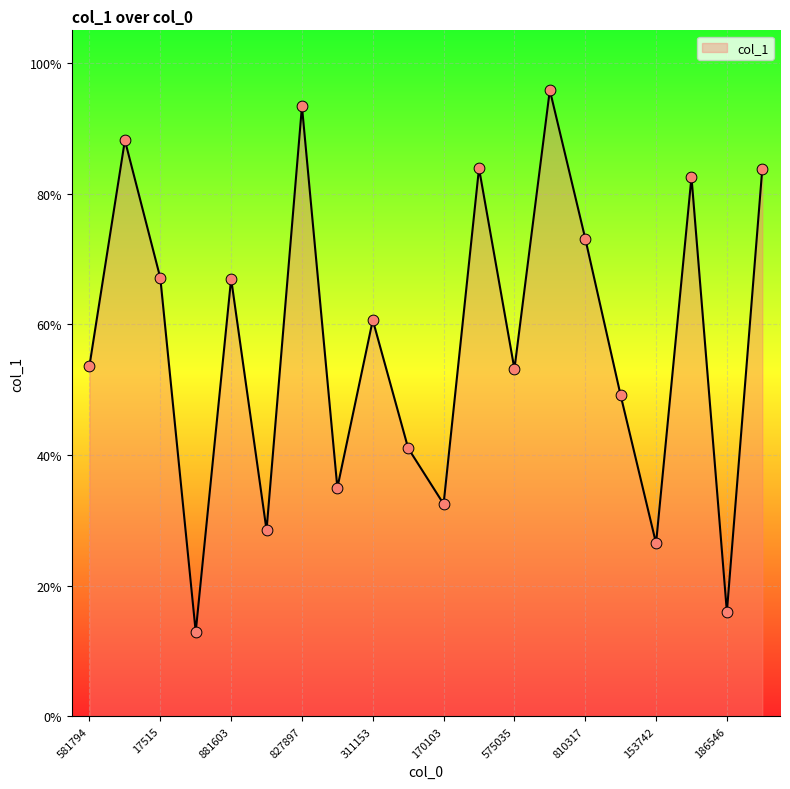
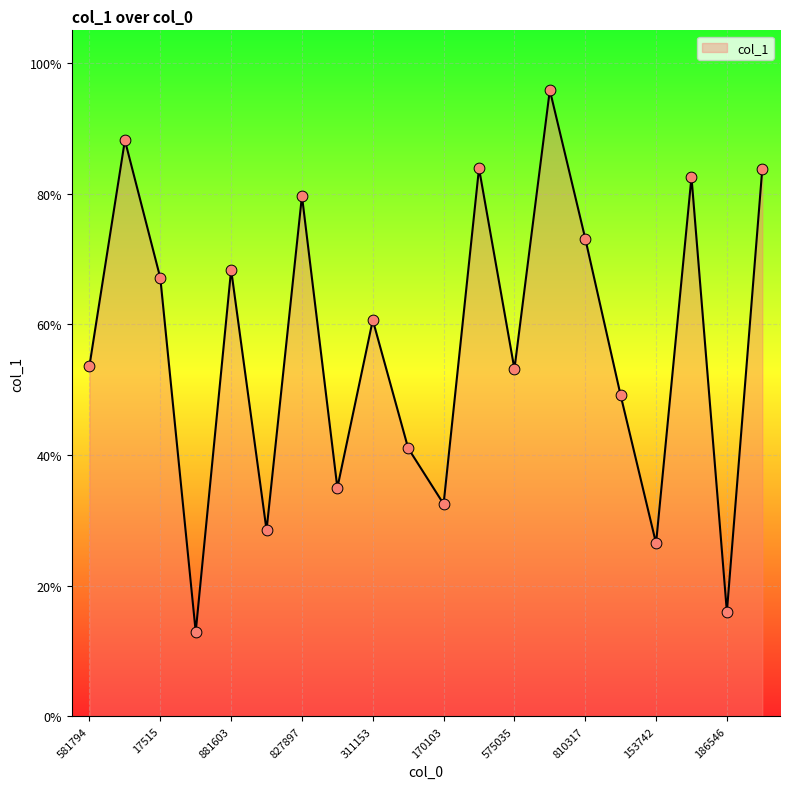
881603: 67% -> 68%
827897: 93% -> 80%
